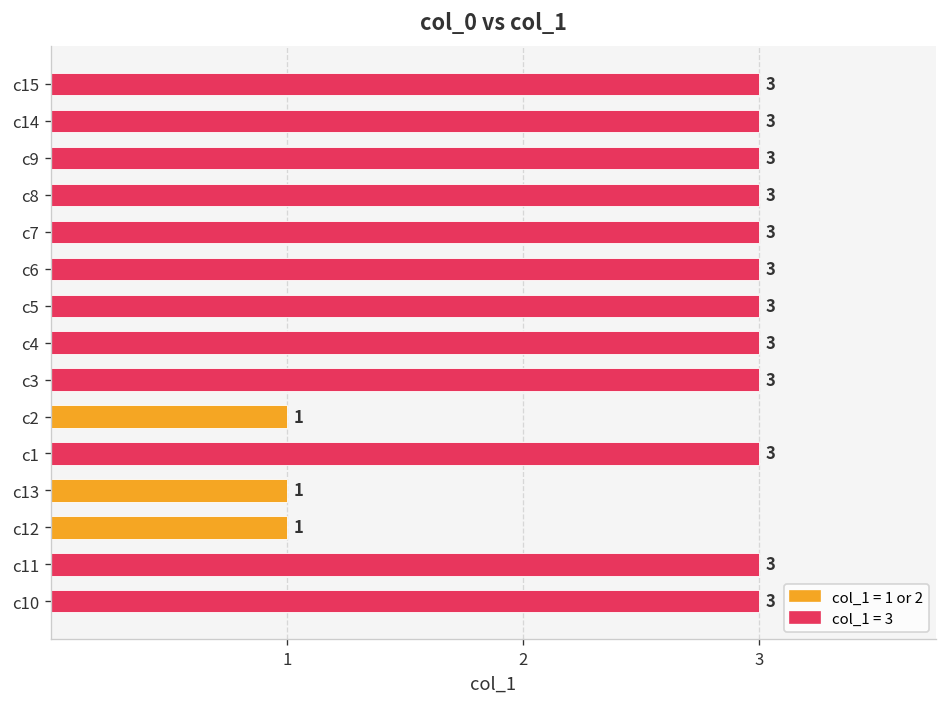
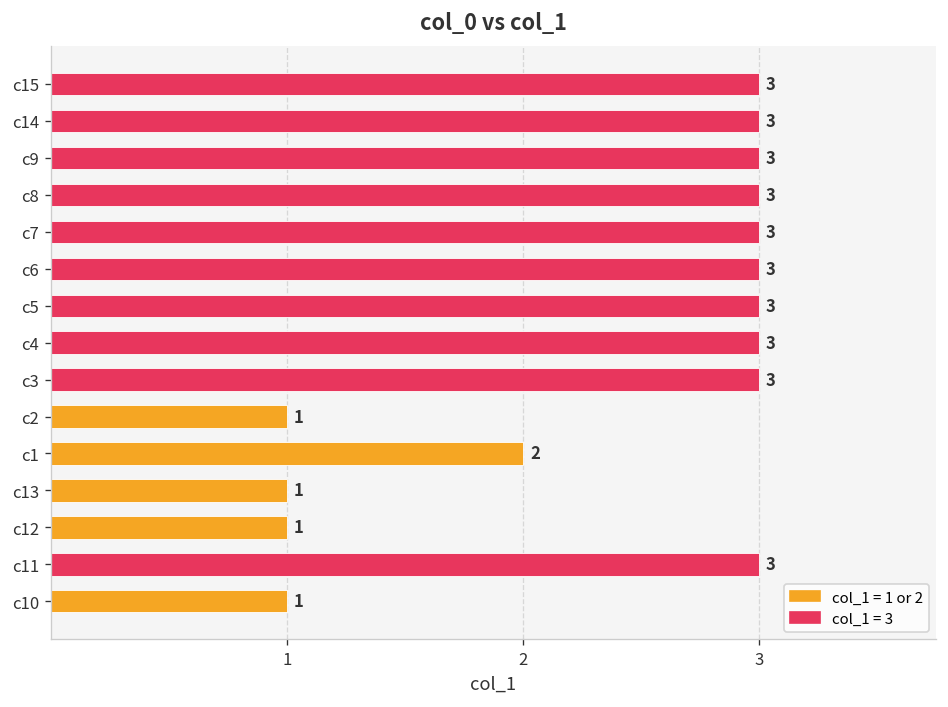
c1: 3 -> 2
c10: 3 -> 1
